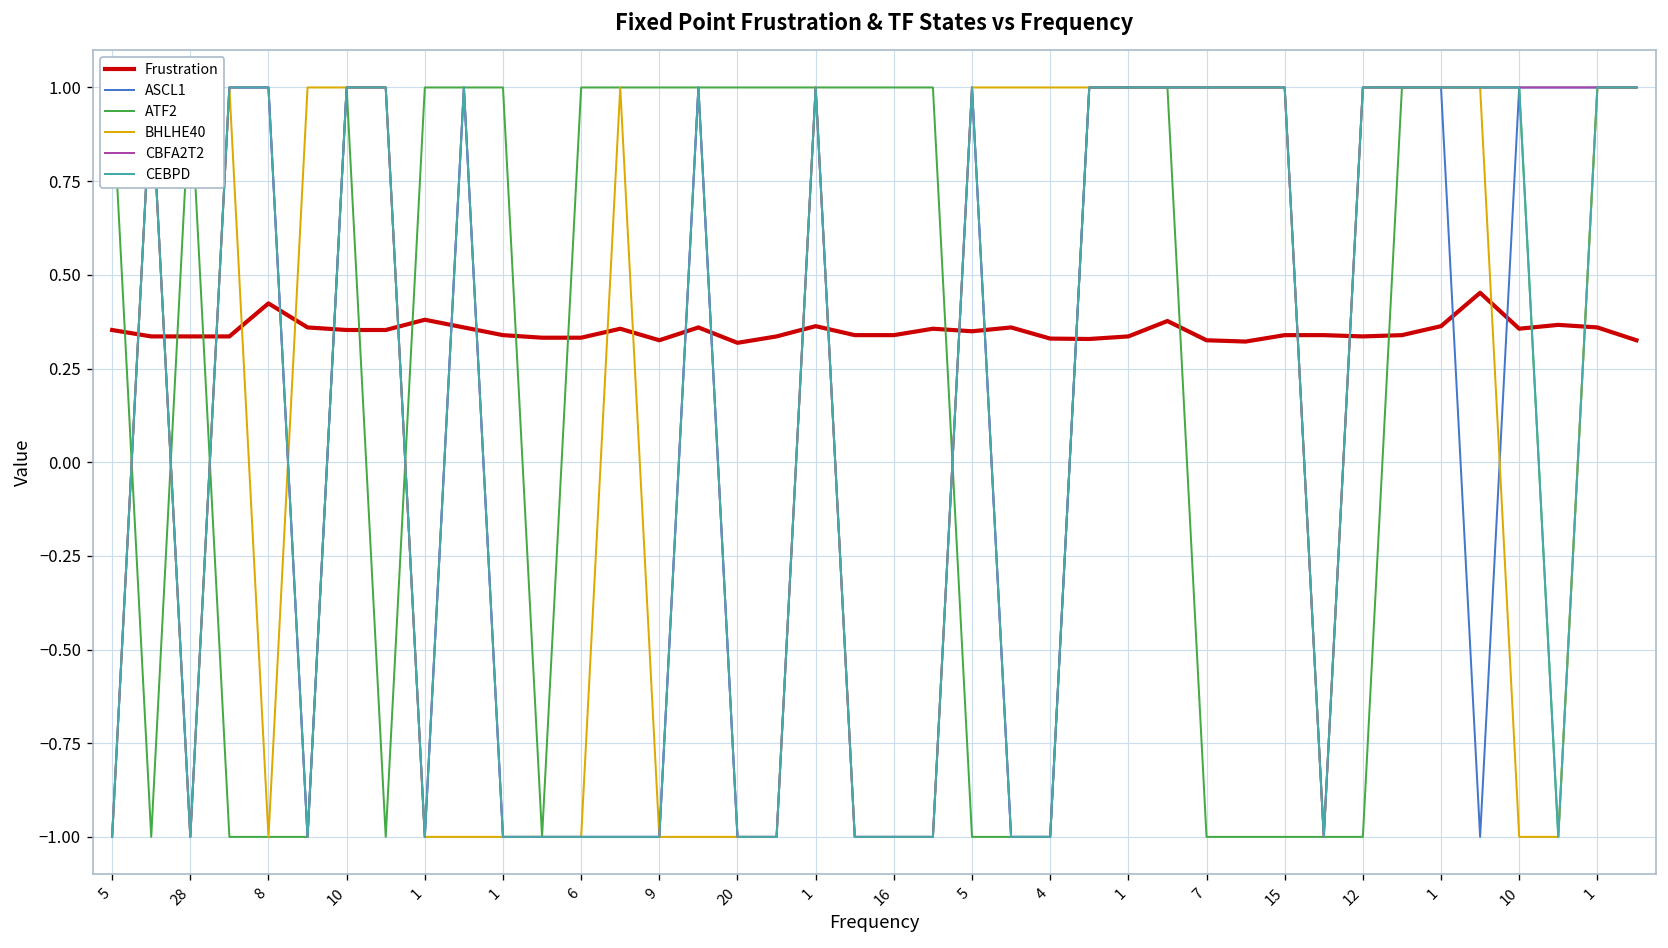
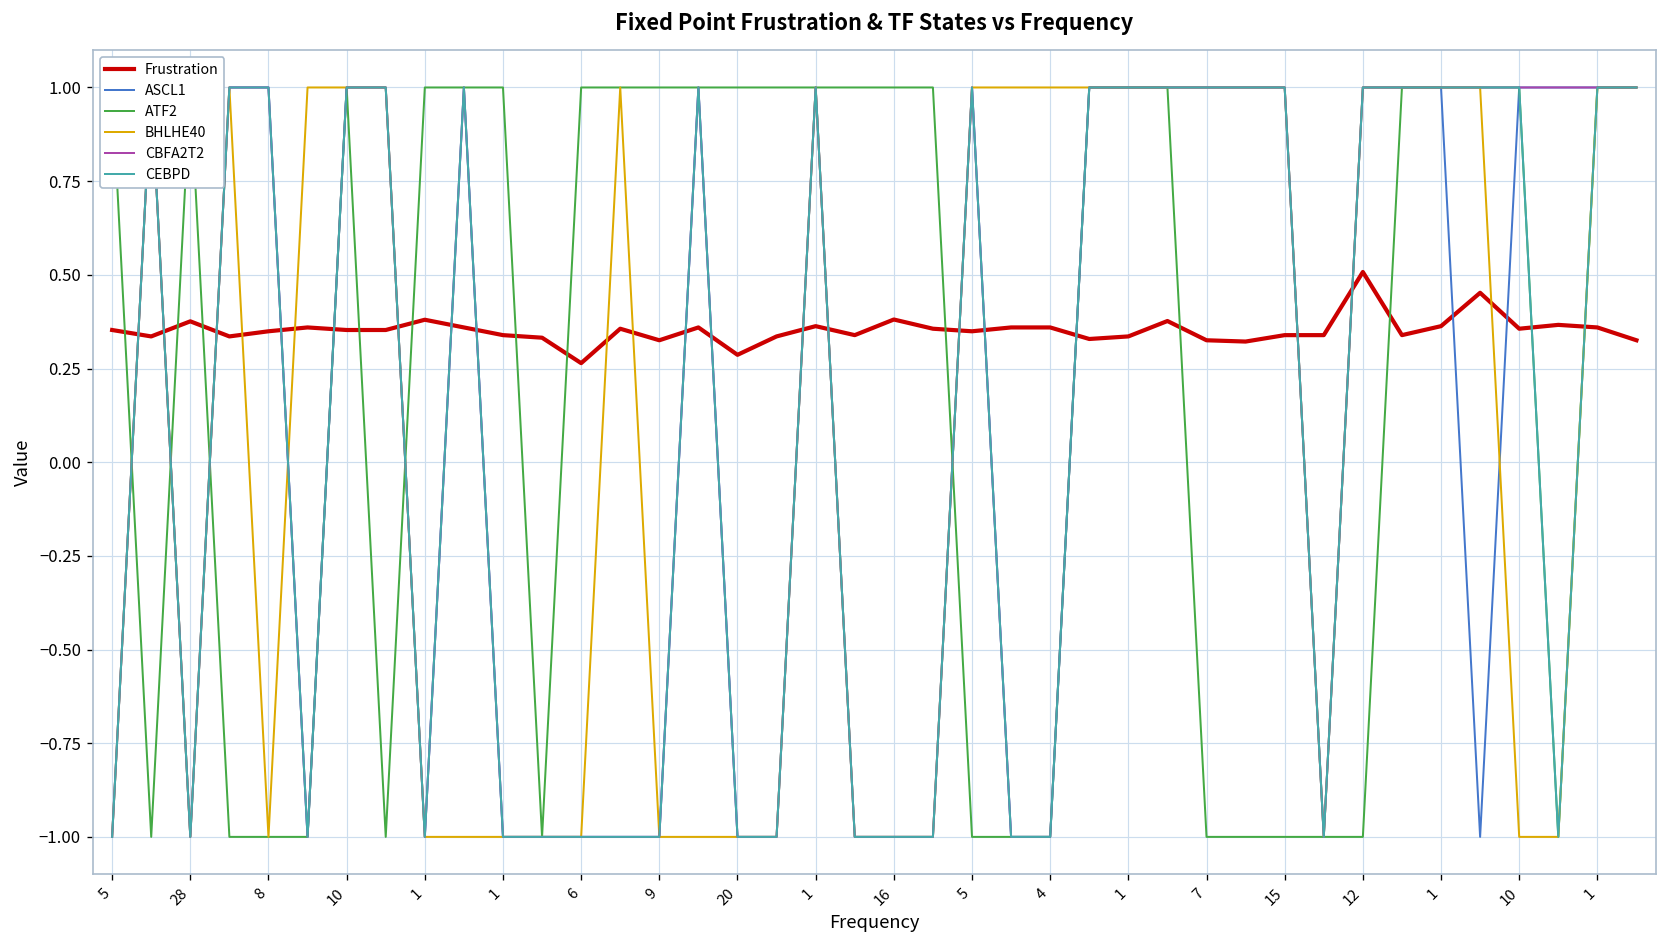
Frustration, 28: 0.34 -> 0.38
Frustration, 8: 0.42 -> 0.35
Frustration, 6: 0.33 -> 0.26
Frustration, 20: 0.32 -> 0.29
Frustration, 16: 0.34 -> 0.38
Frustration, 4: 0.33 -> 0.36
Frustration, 12: 0.34 -> 0.51
